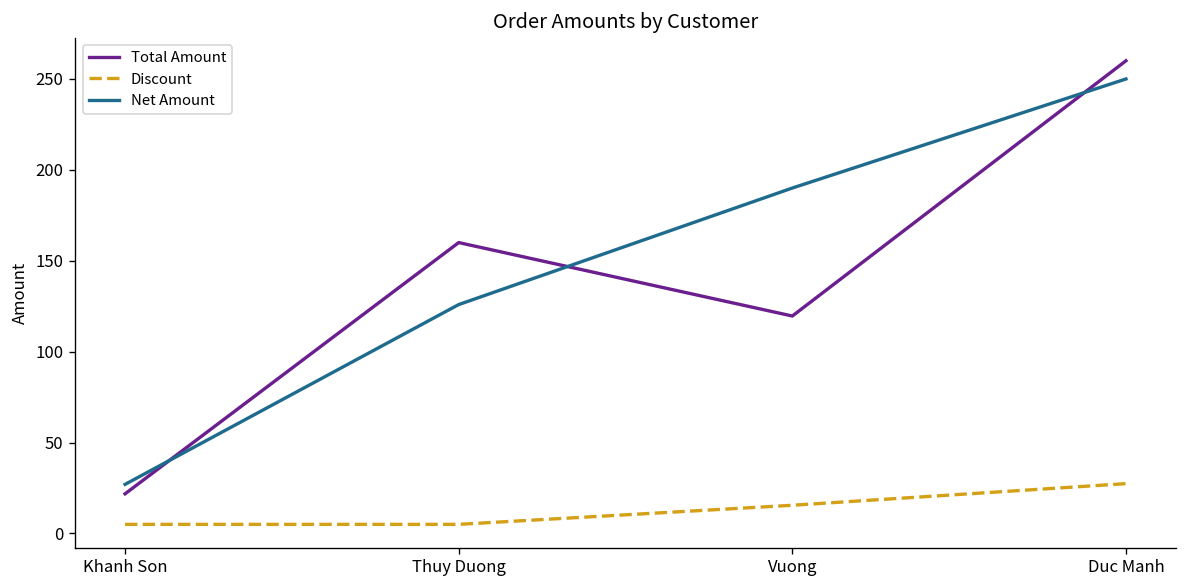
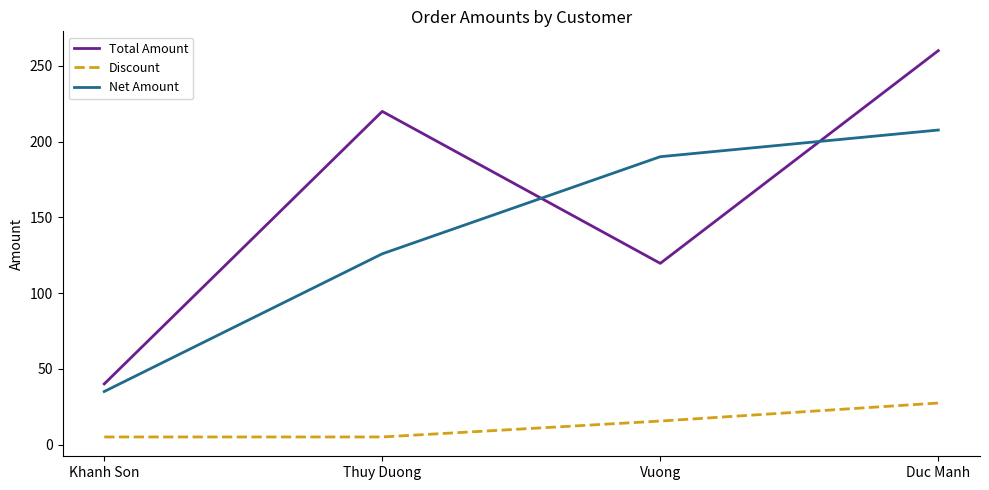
Total Amount, Khanh Son: 22 -> 40
Net Amount, Khanh Son: 27 -> 35
Total Amount, Thuy Duong: 160 -> 220
Net Amount, Duc Manh: 250 -> 208
